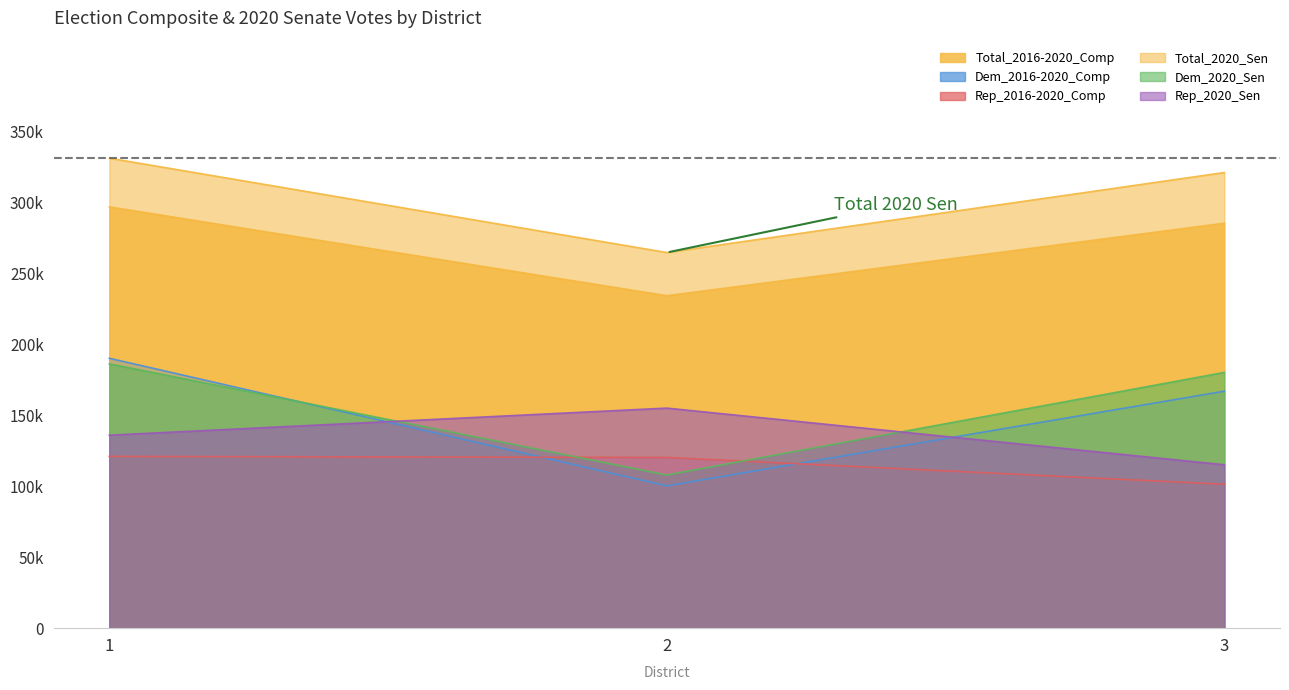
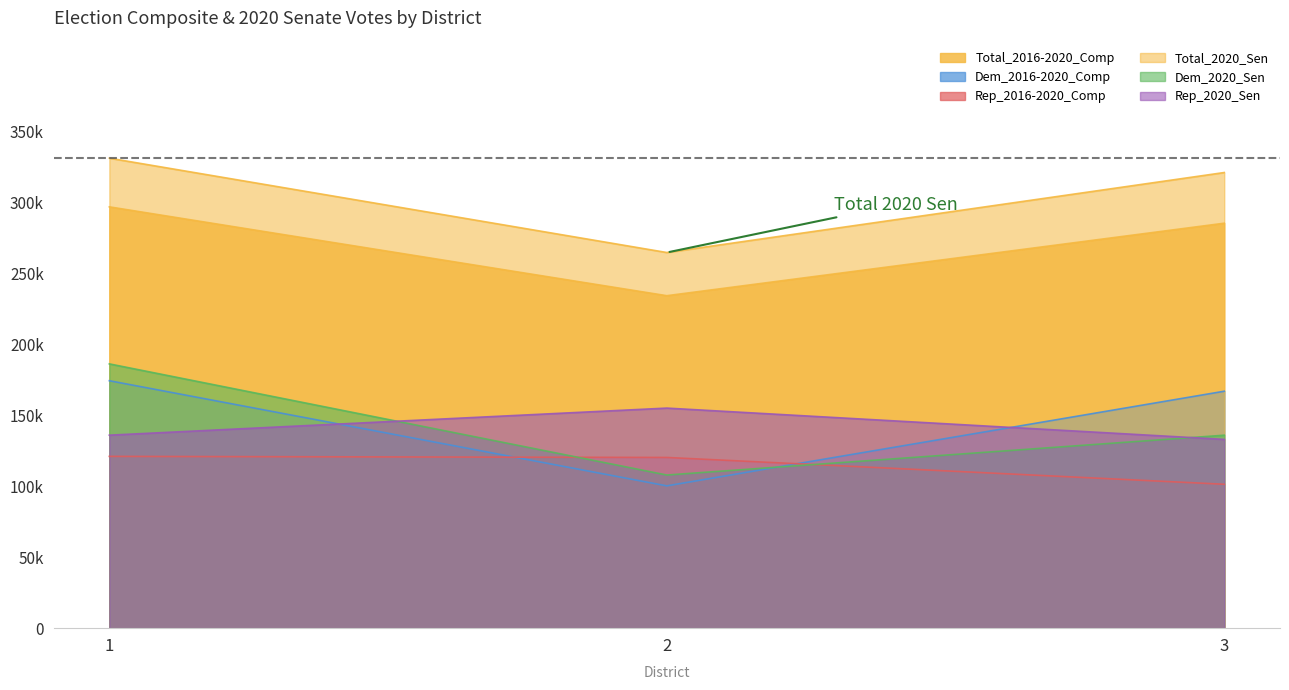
Dem_2016-2020_Comp, 1: 190000 -> 174000
Dem_2020_Sen, 3: 180000 -> 136000
Rep_2020_Sen, 3: 115000 -> 133000
